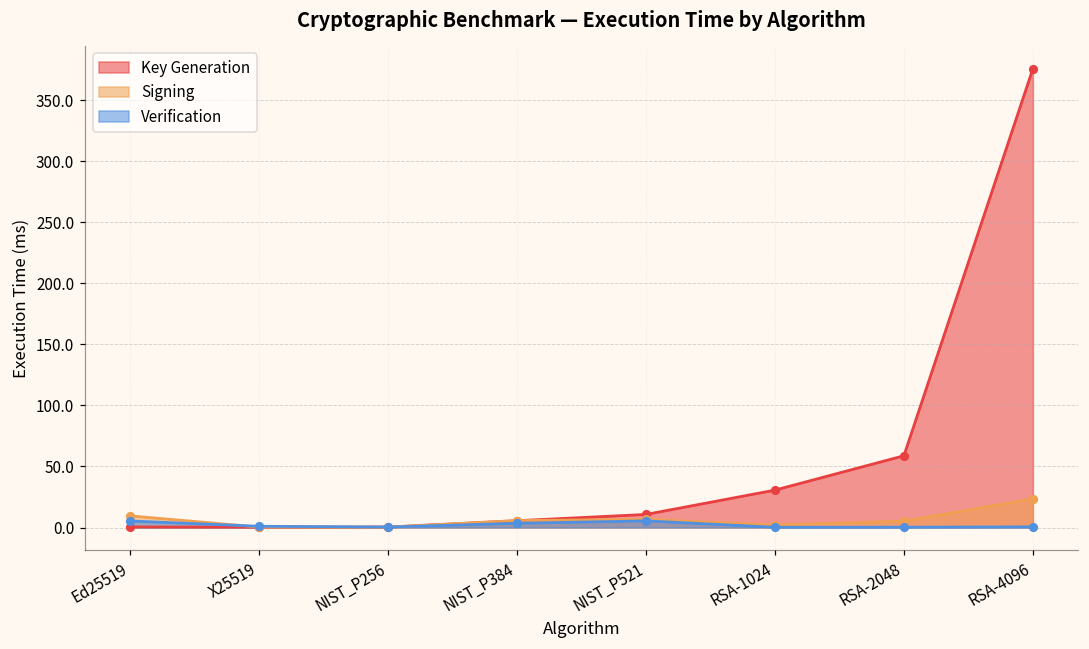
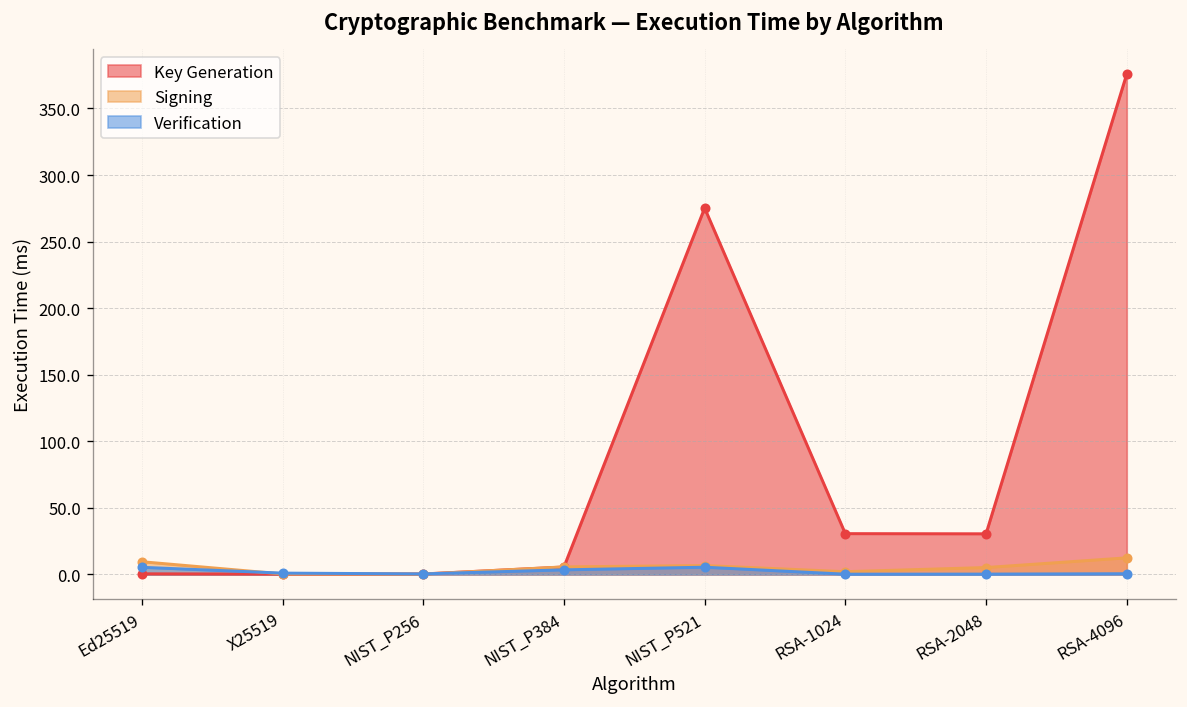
Key Generation, NIST_P521: 11 -> 275
Key Generation, RSA-2048: 59 -> 31
Signing, RSA-4096: 23 -> 12
